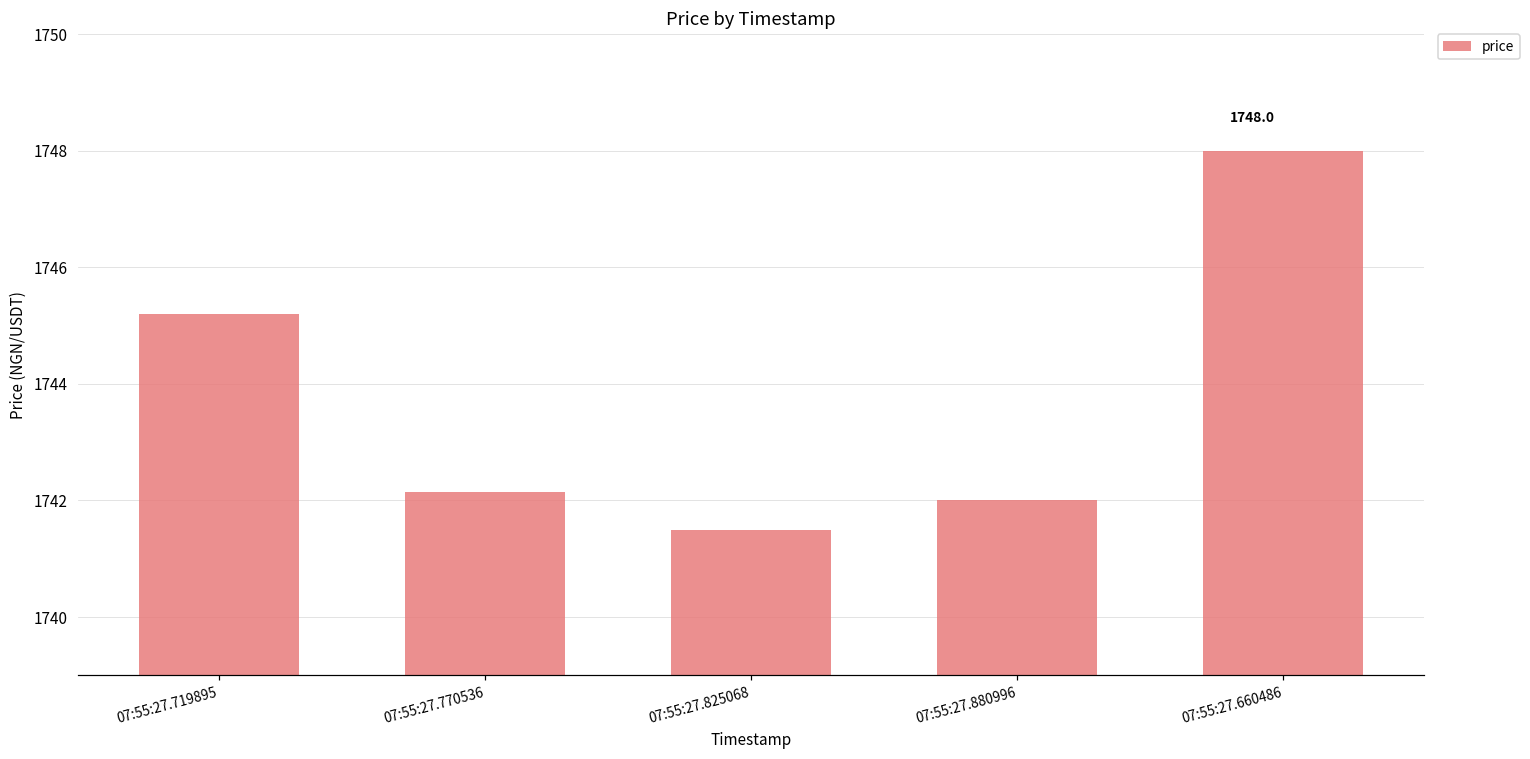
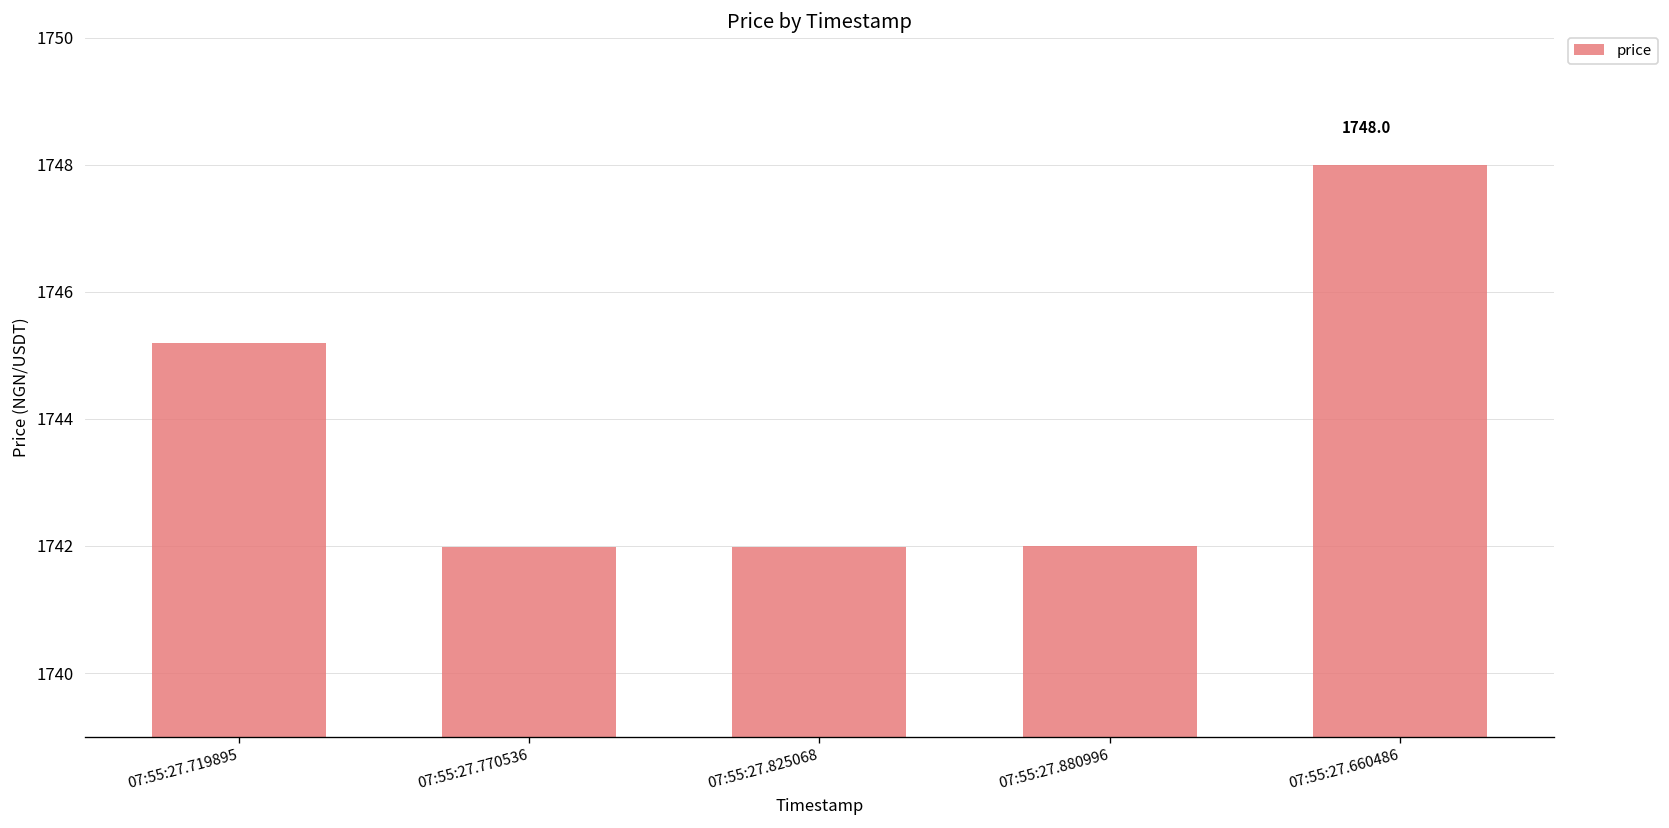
07:55:27.770536: 1742.2 -> 1742.0
07:55:27.825068: 1741.5 -> 1742.0
